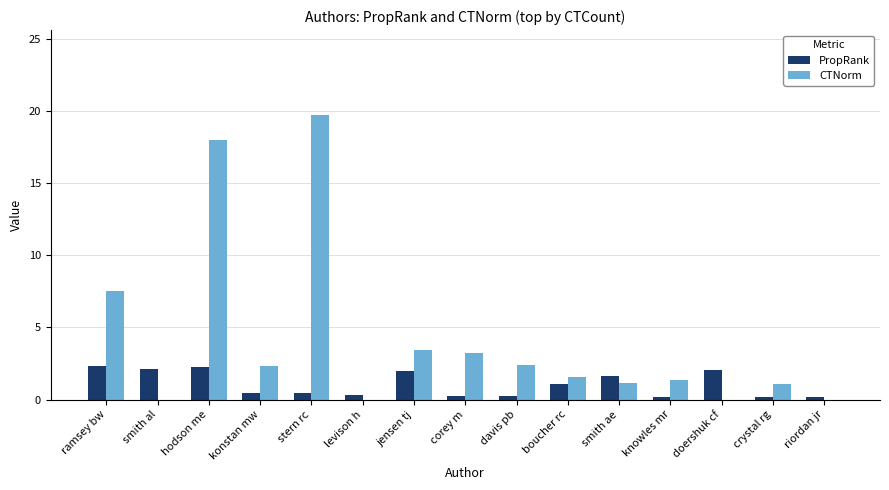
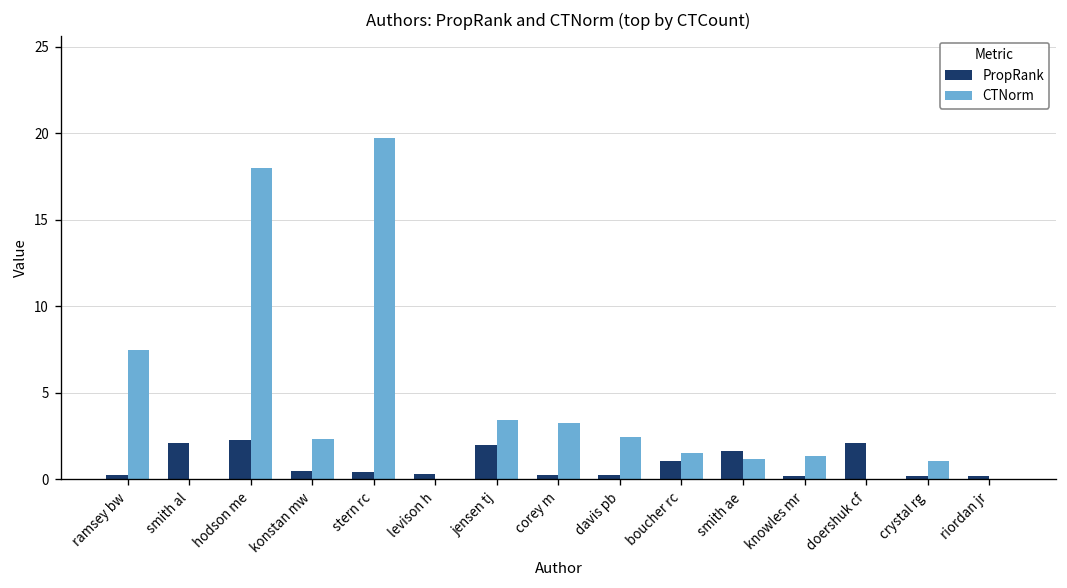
PropRank, ramsey bw: 2.3 -> 0.3
